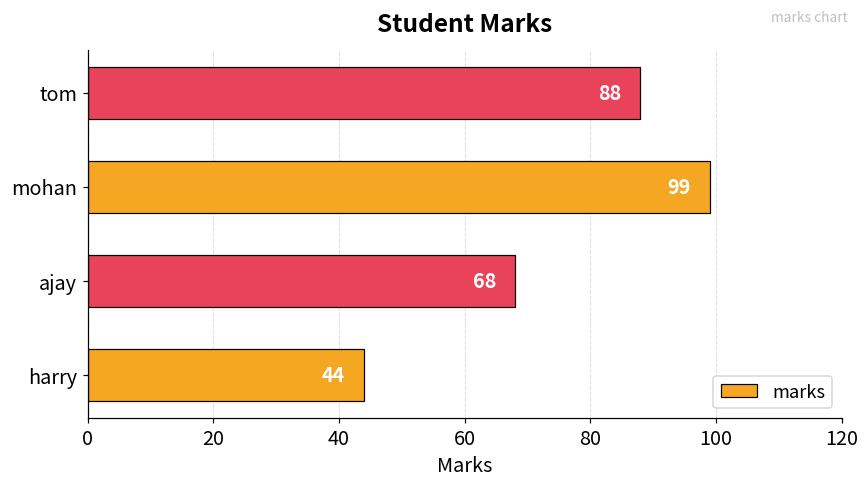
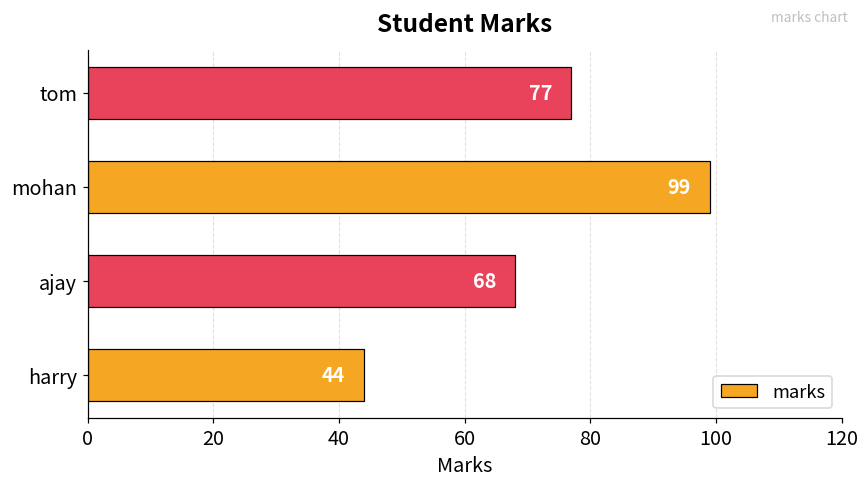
tom: 88 -> 77
